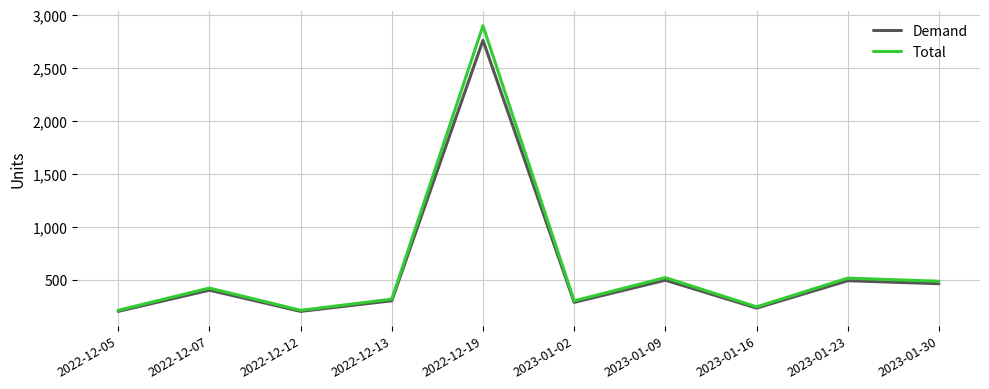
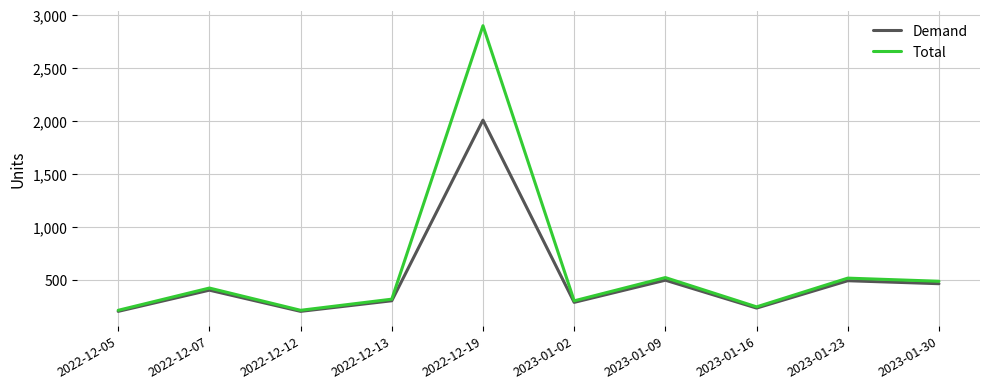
Demand, 2022-12-19: 2,760 -> 2,000
